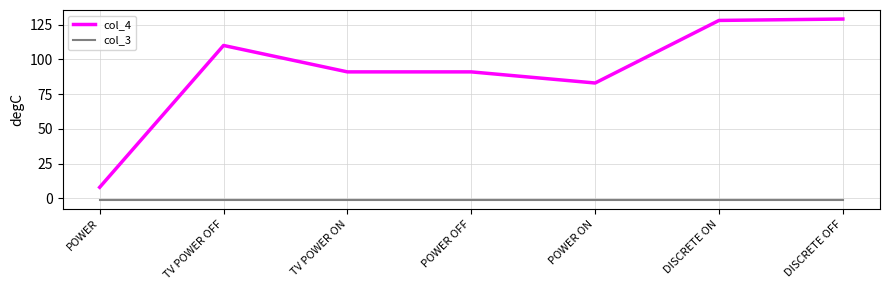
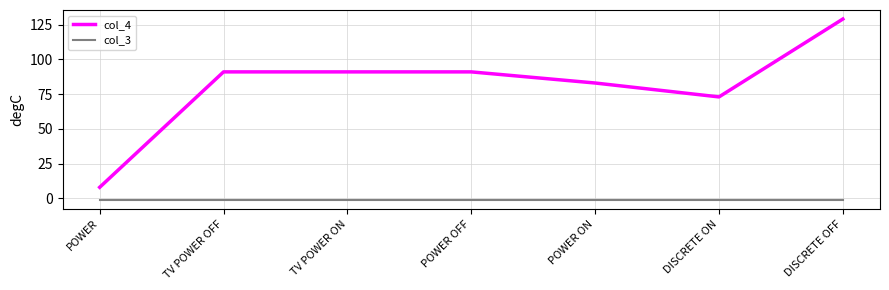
col_4, TV POWER OFF: 110 -> 91
col_4, DISCRETE ON: 128 -> 73
